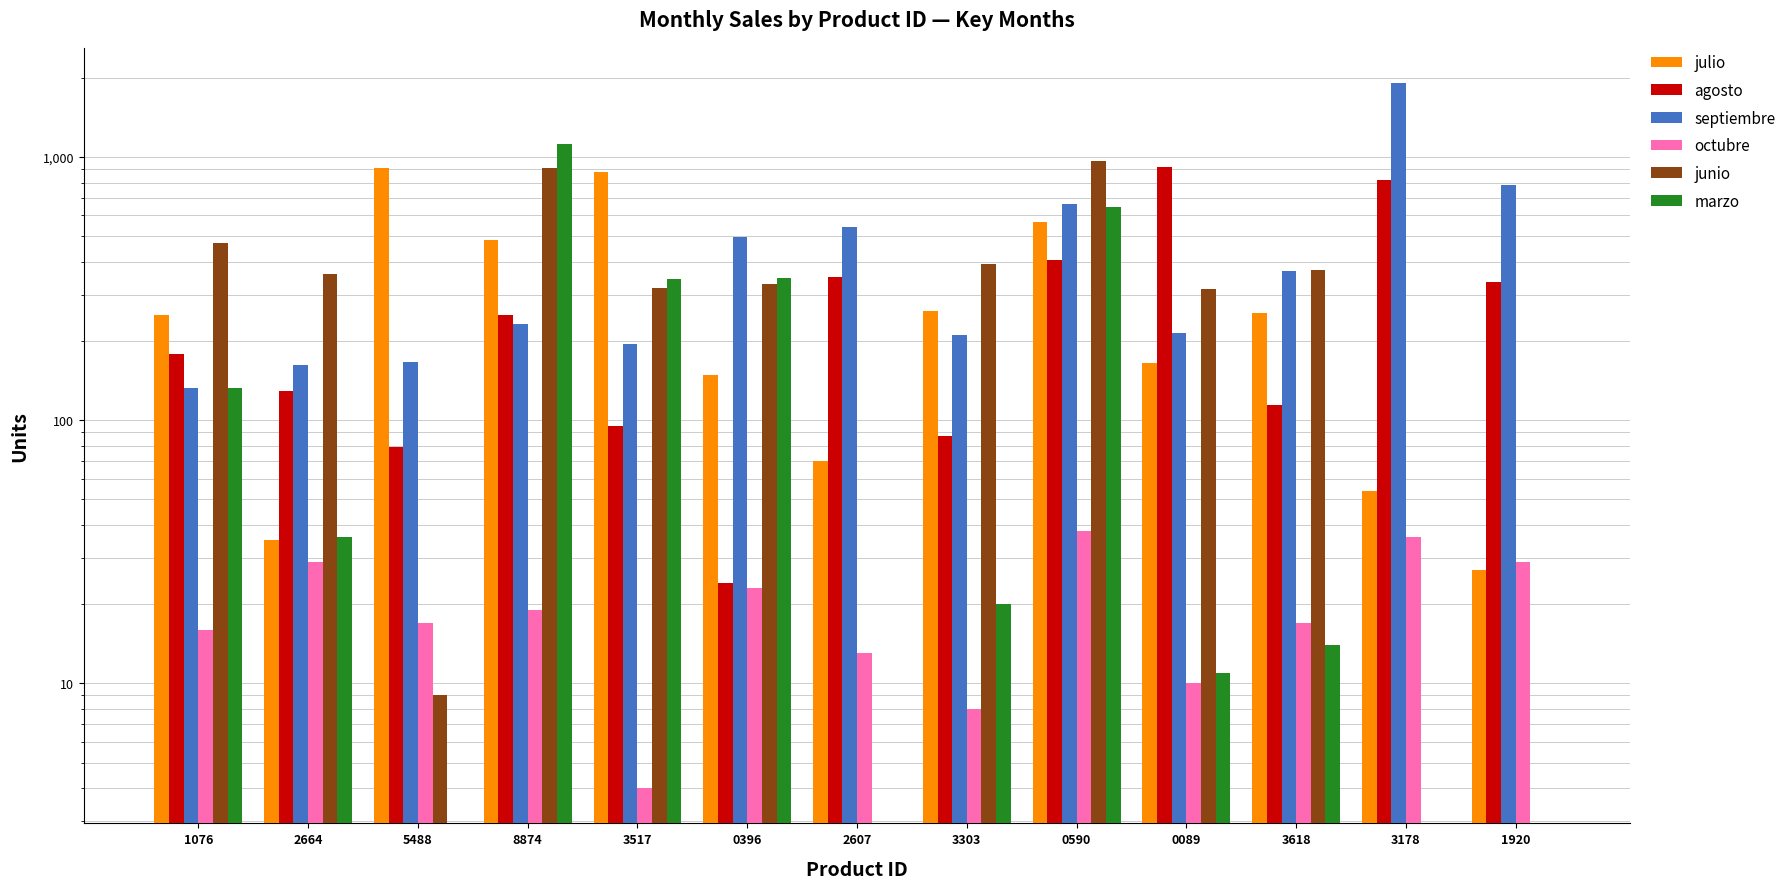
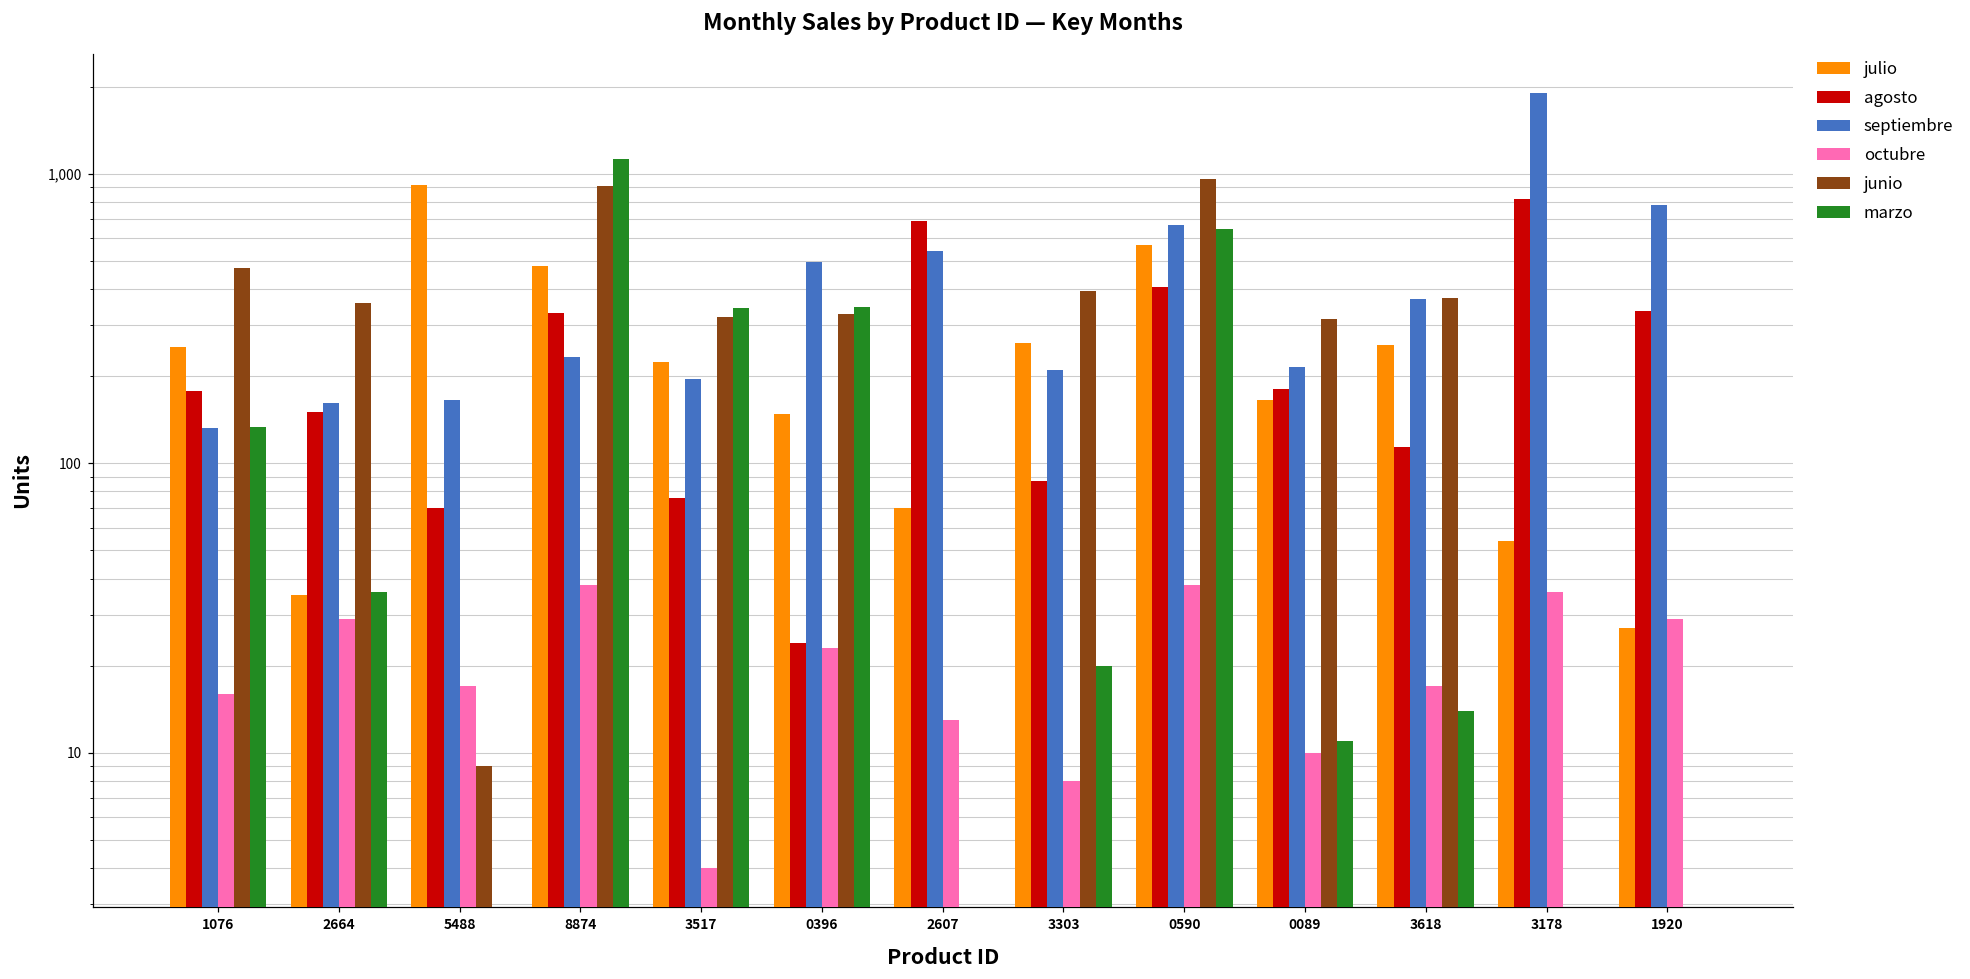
agosto, 2664: 130 -> 150
agosto, 5488: 79 -> 70
agosto, 8874: 250 -> 330
octubre, 8874: 19 -> 38
julio, 3517: 880 -> 220
agosto, 3517: 95 -> 76
agosto, 2607: 350 -> 690
agosto, 0089: 920 -> 180
